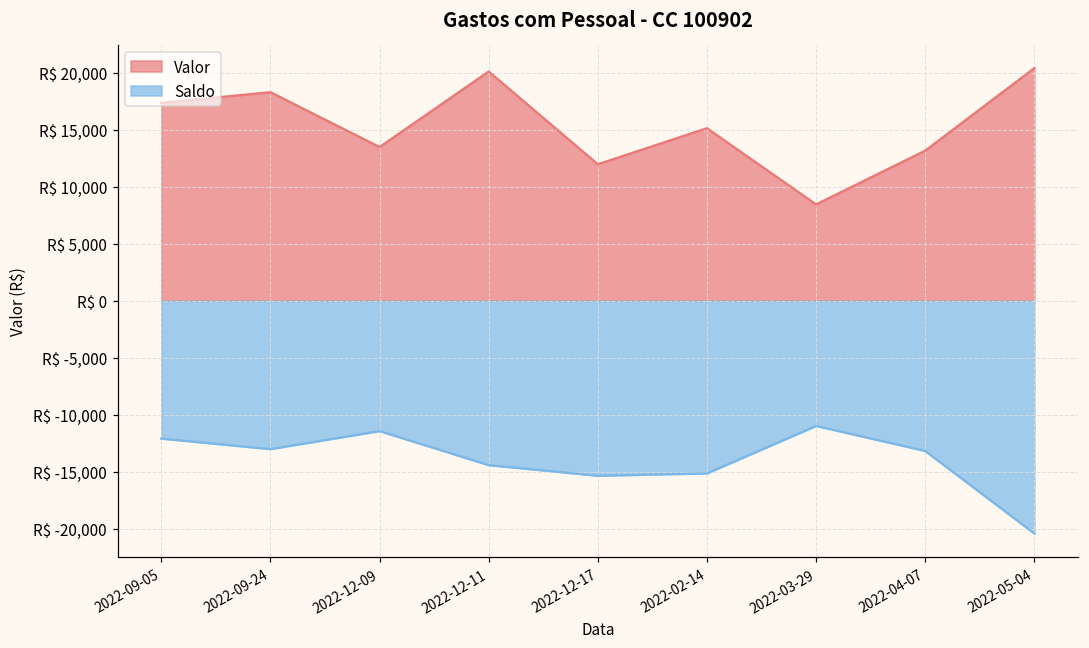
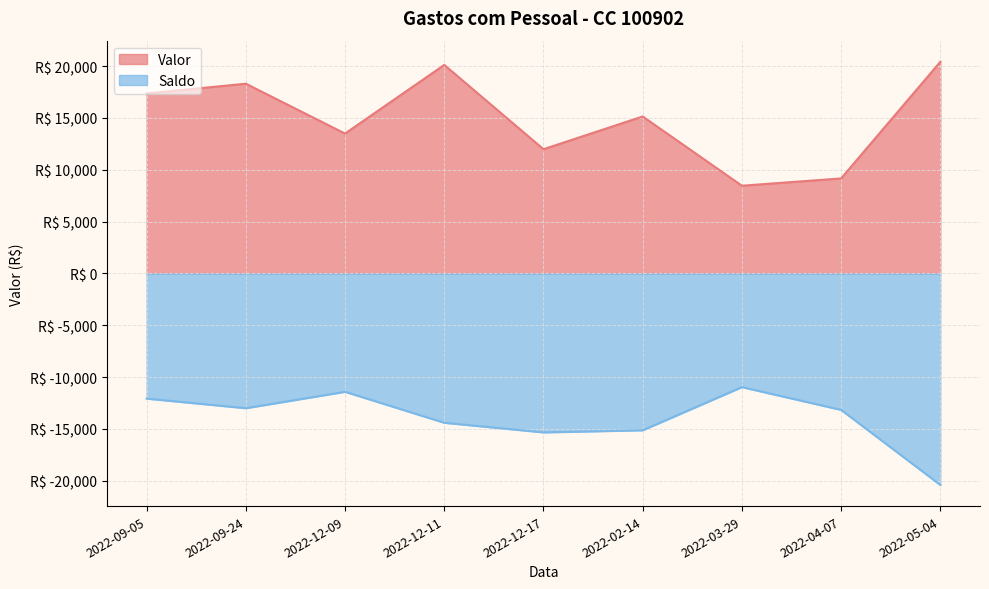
Valor, 2022-04-07: R$ 13,200 -> R$ 9,200
